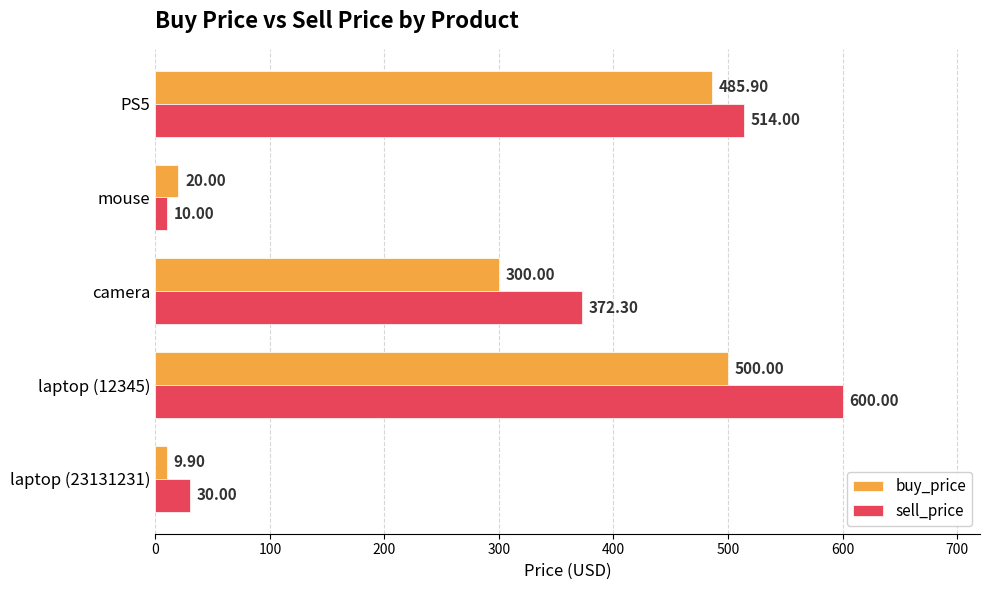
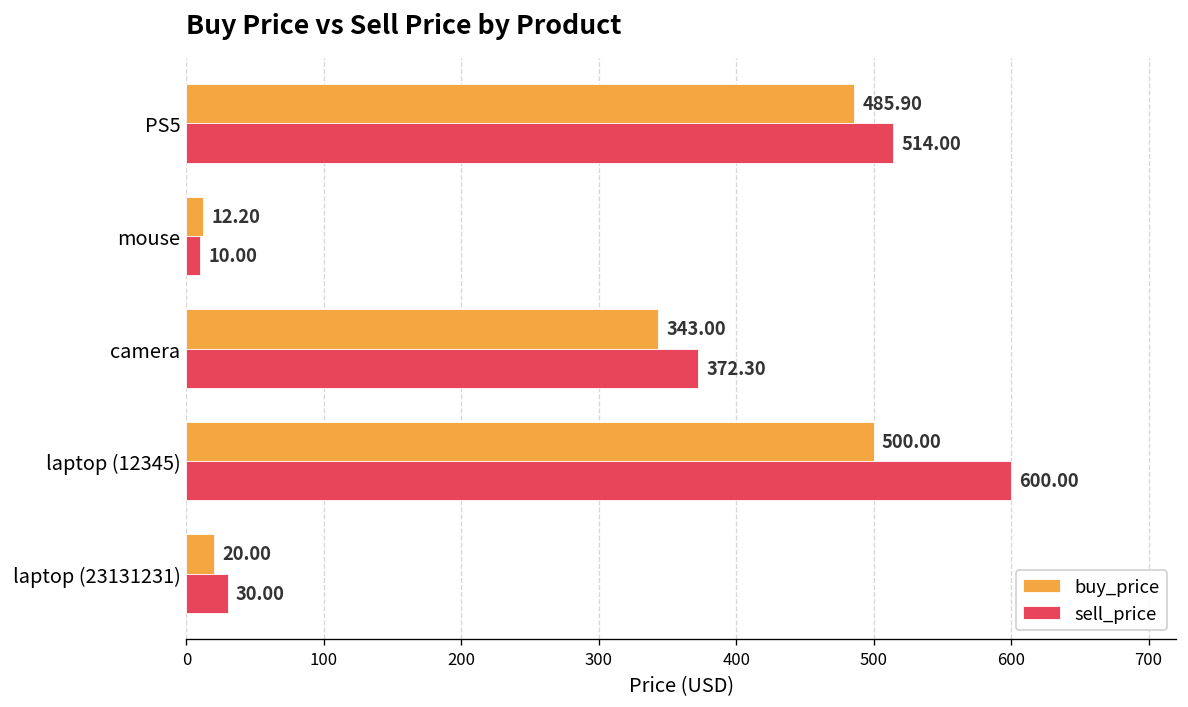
buy_price, mouse: 20.00 -> 12.20
buy_price, camera: 300.00 -> 343.00
buy_price, laptop (23131231): 9.90 -> 20.00
